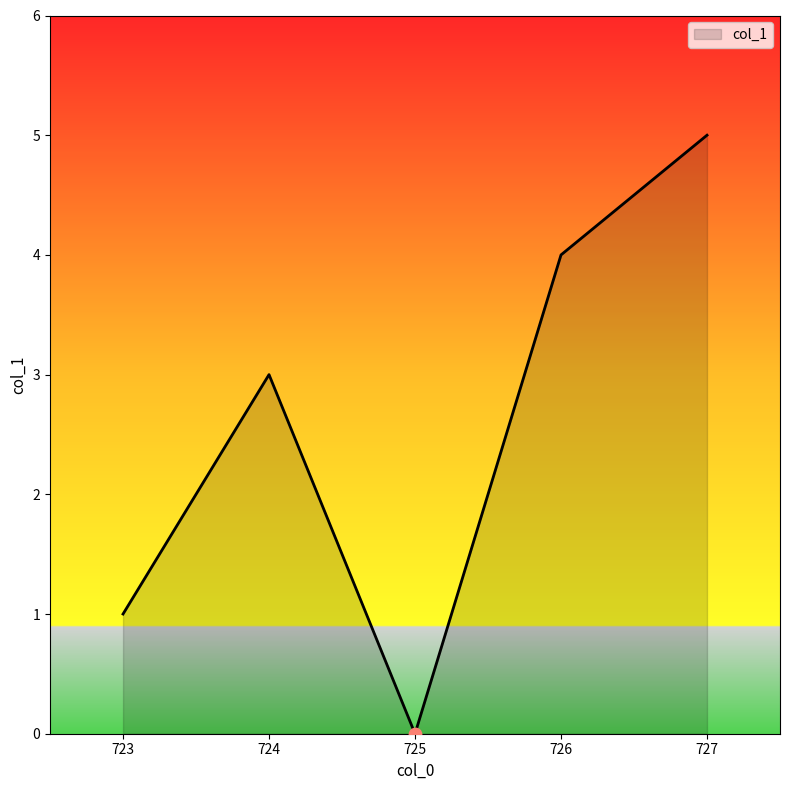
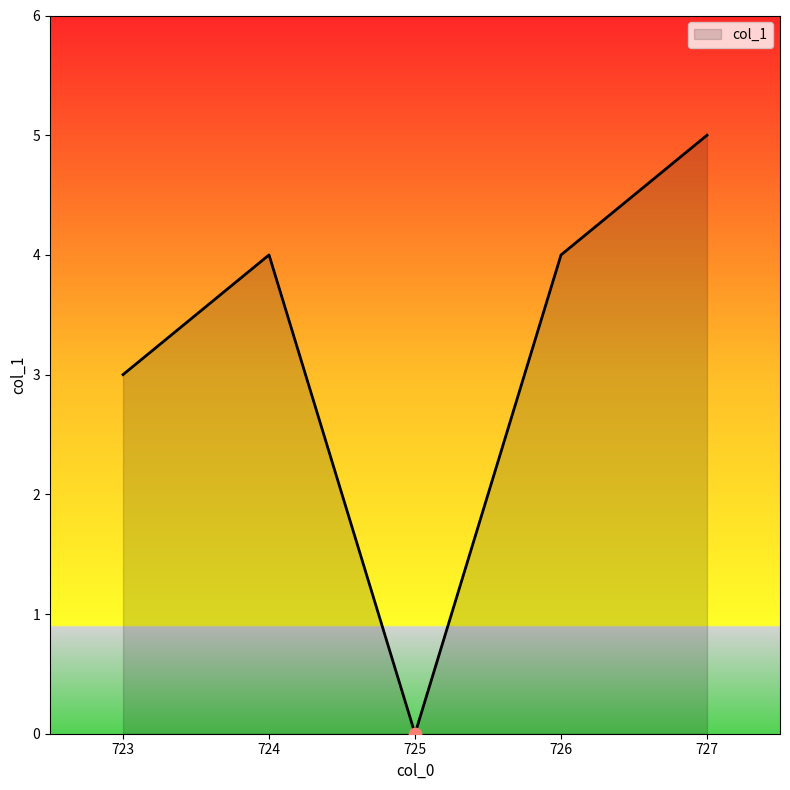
col_1, 723: 1 -> 3
col_1, 724: 3 -> 4
